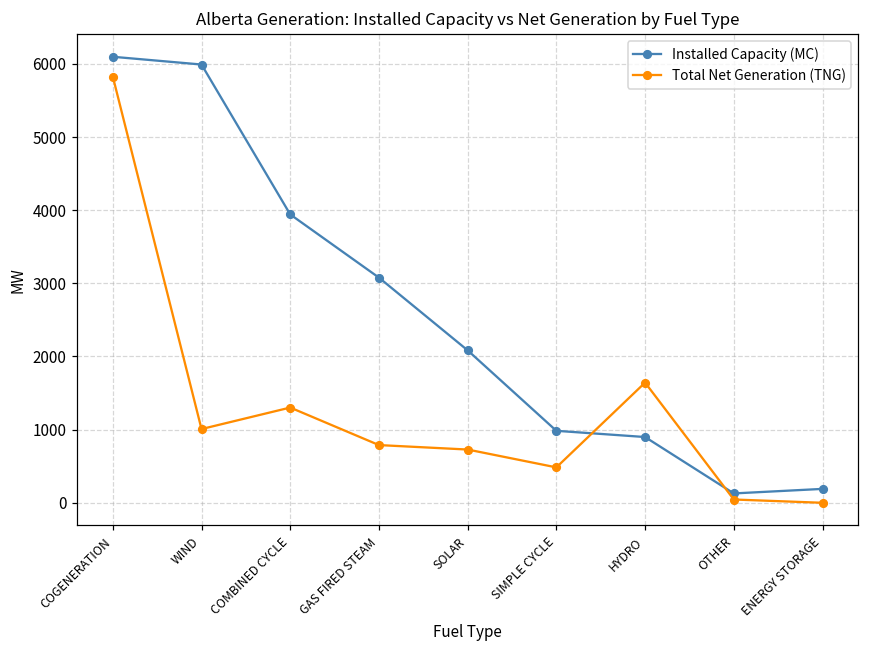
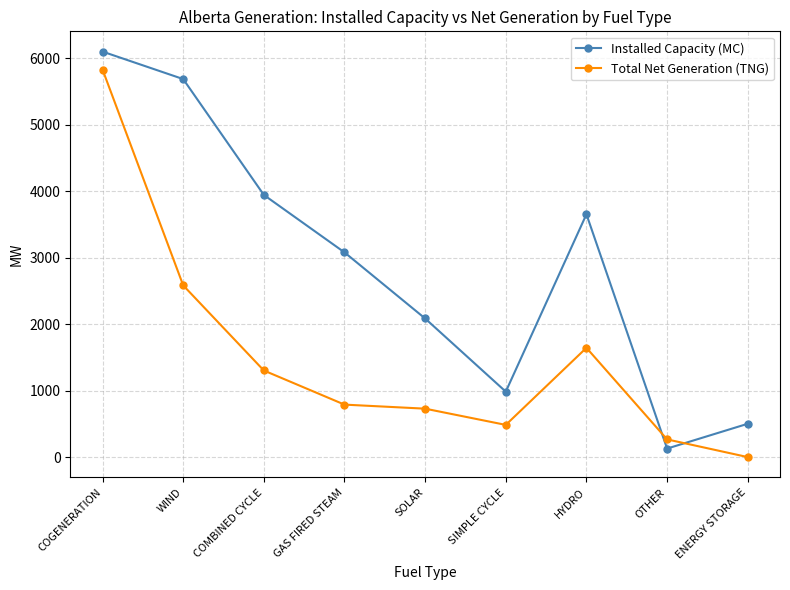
Installed Capacity (MC), WIND: 6000 -> 5700
Total Net Generation (TNG), WIND: 1000 -> 2600
Installed Capacity (MC), HYDRO: 900 -> 3700
Total Net Generation (TNG), OTHER: 0 -> 300
Installed Capacity (MC), ENERGY STORAGE: 200 -> 500
